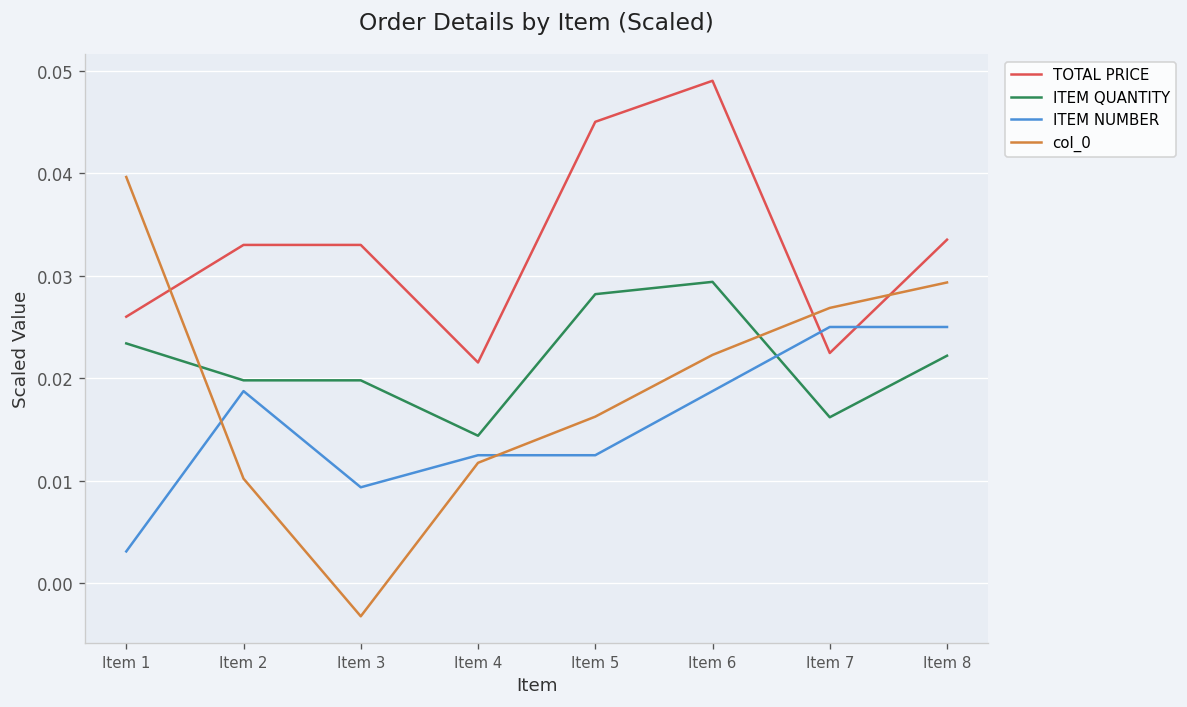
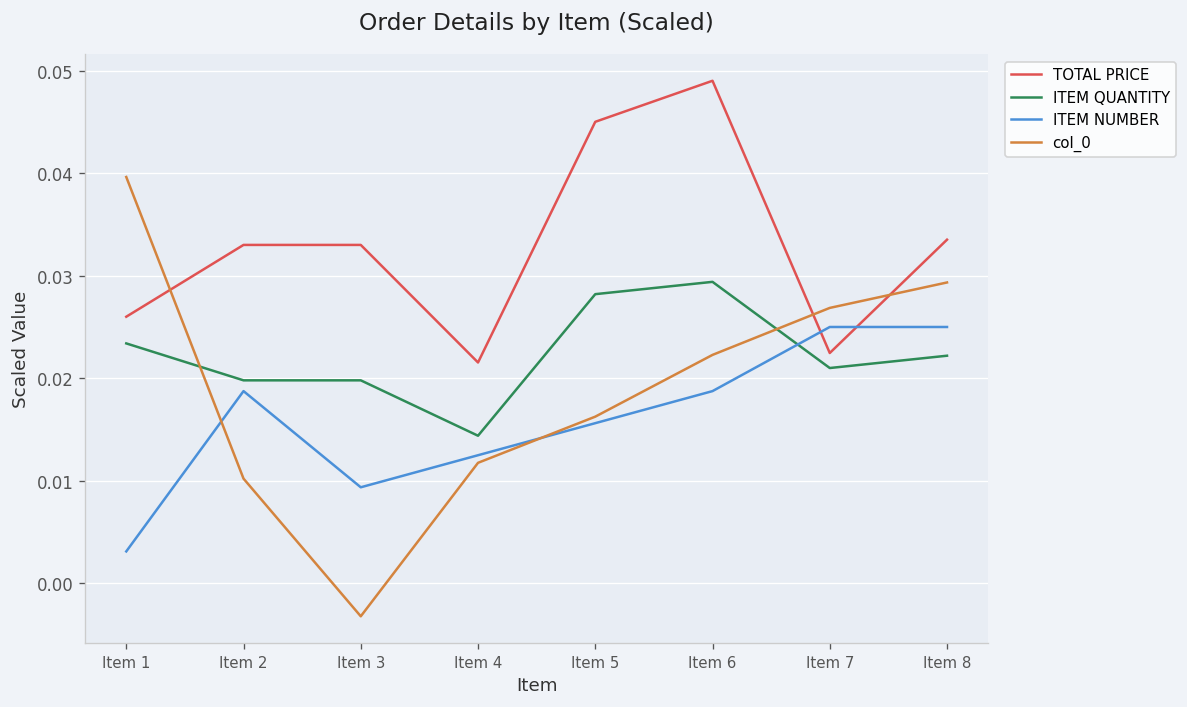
ITEM NUMBER, Item 5: 0.013 -> 0.016
ITEM QUANTITY, Item 7: 0.016 -> 0.021
